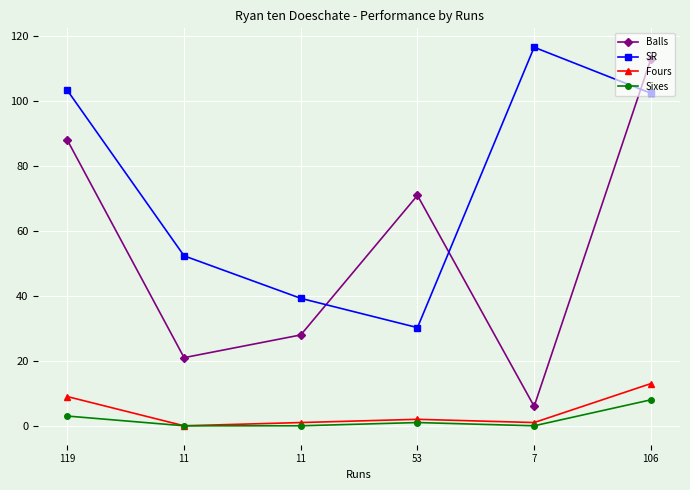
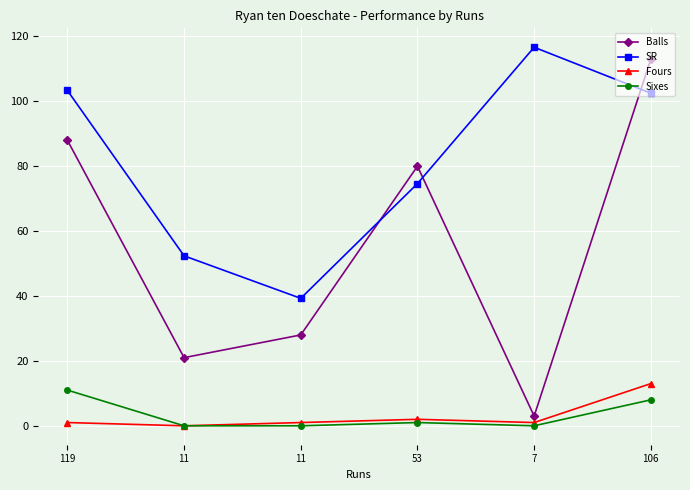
Fours, 119: 9 -> 1
Sixes, 119: 3 -> 11
Balls, 53: 71 -> 80
SR, 53: 30 -> 75
Balls, 7: 6 -> 3
